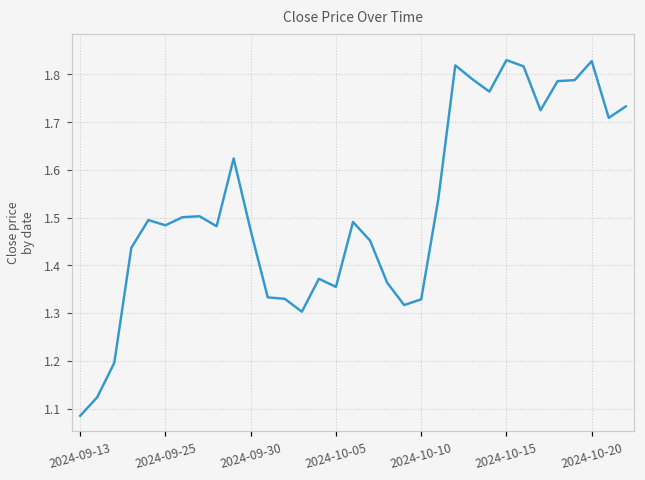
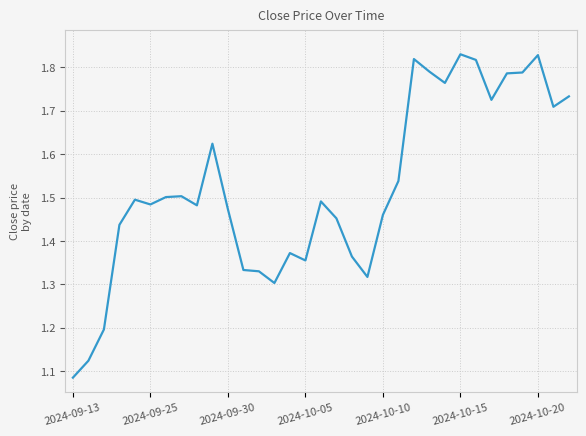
2024-10-10: 1.33 -> 1.46
